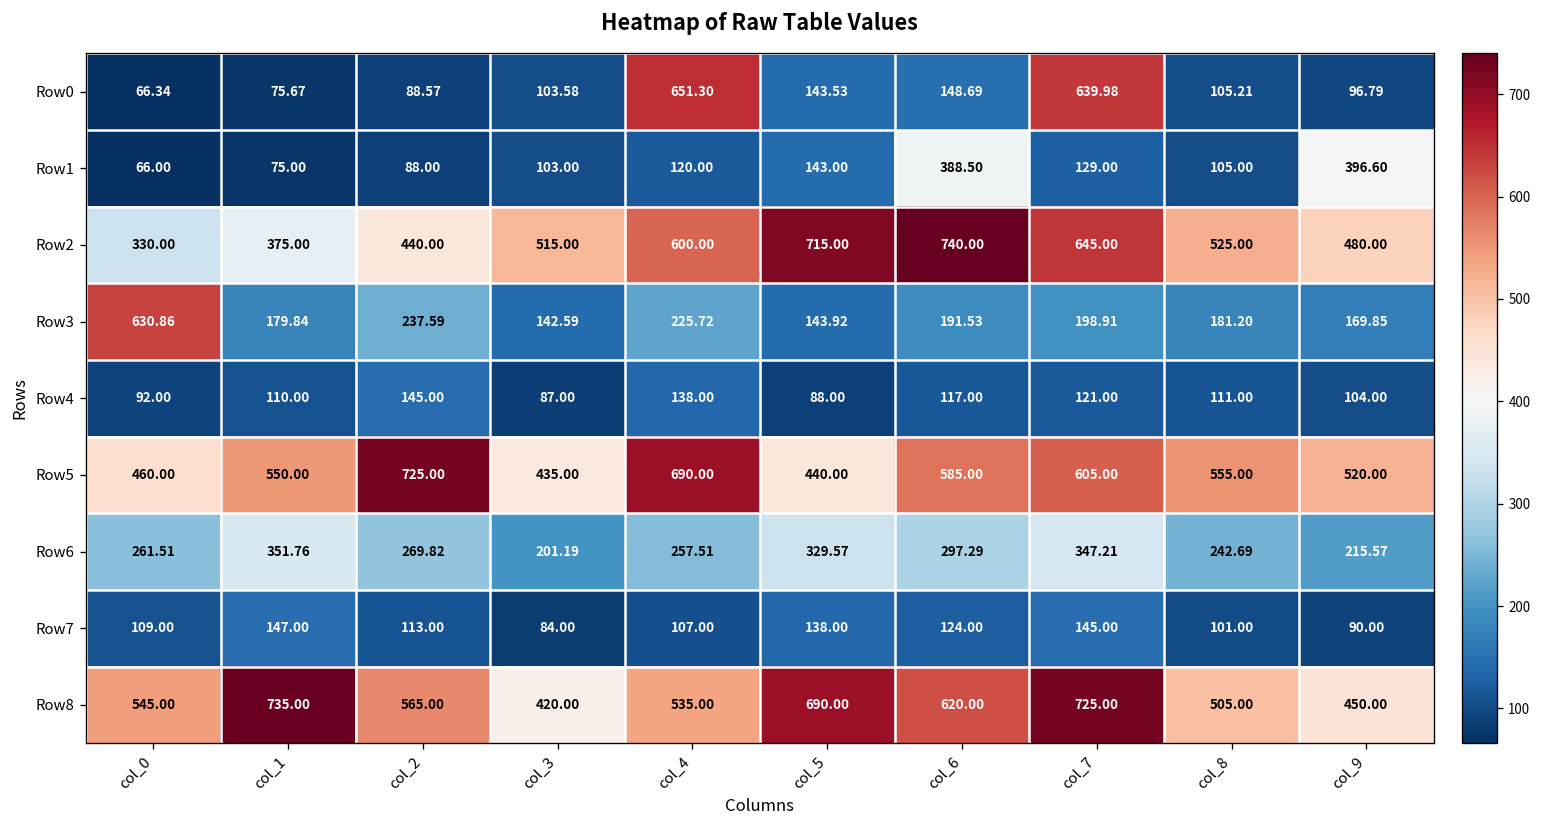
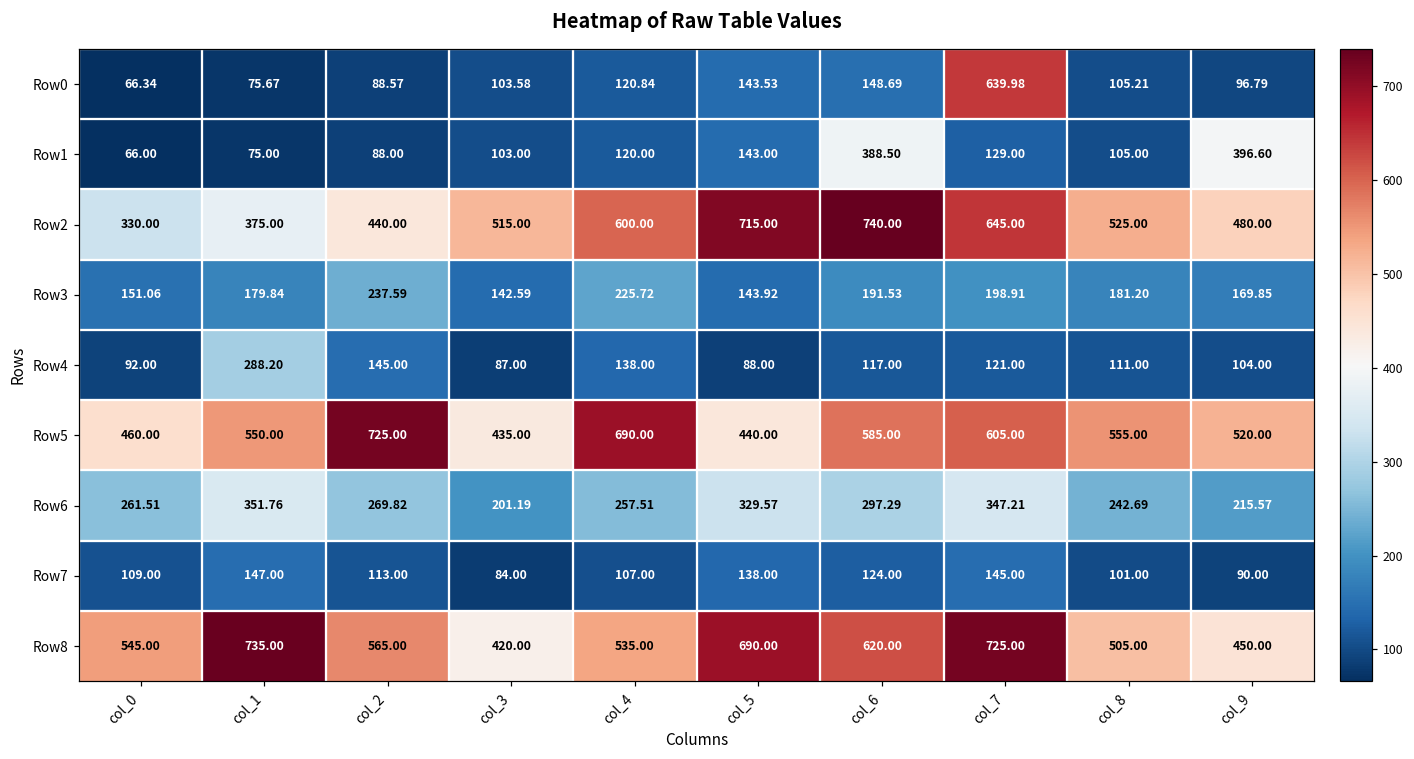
Row0, col_4: 651.30 -> 120.84
Row3, col_0: 630.86 -> 151.06
Row4, col_1: 110.00 -> 288.20
